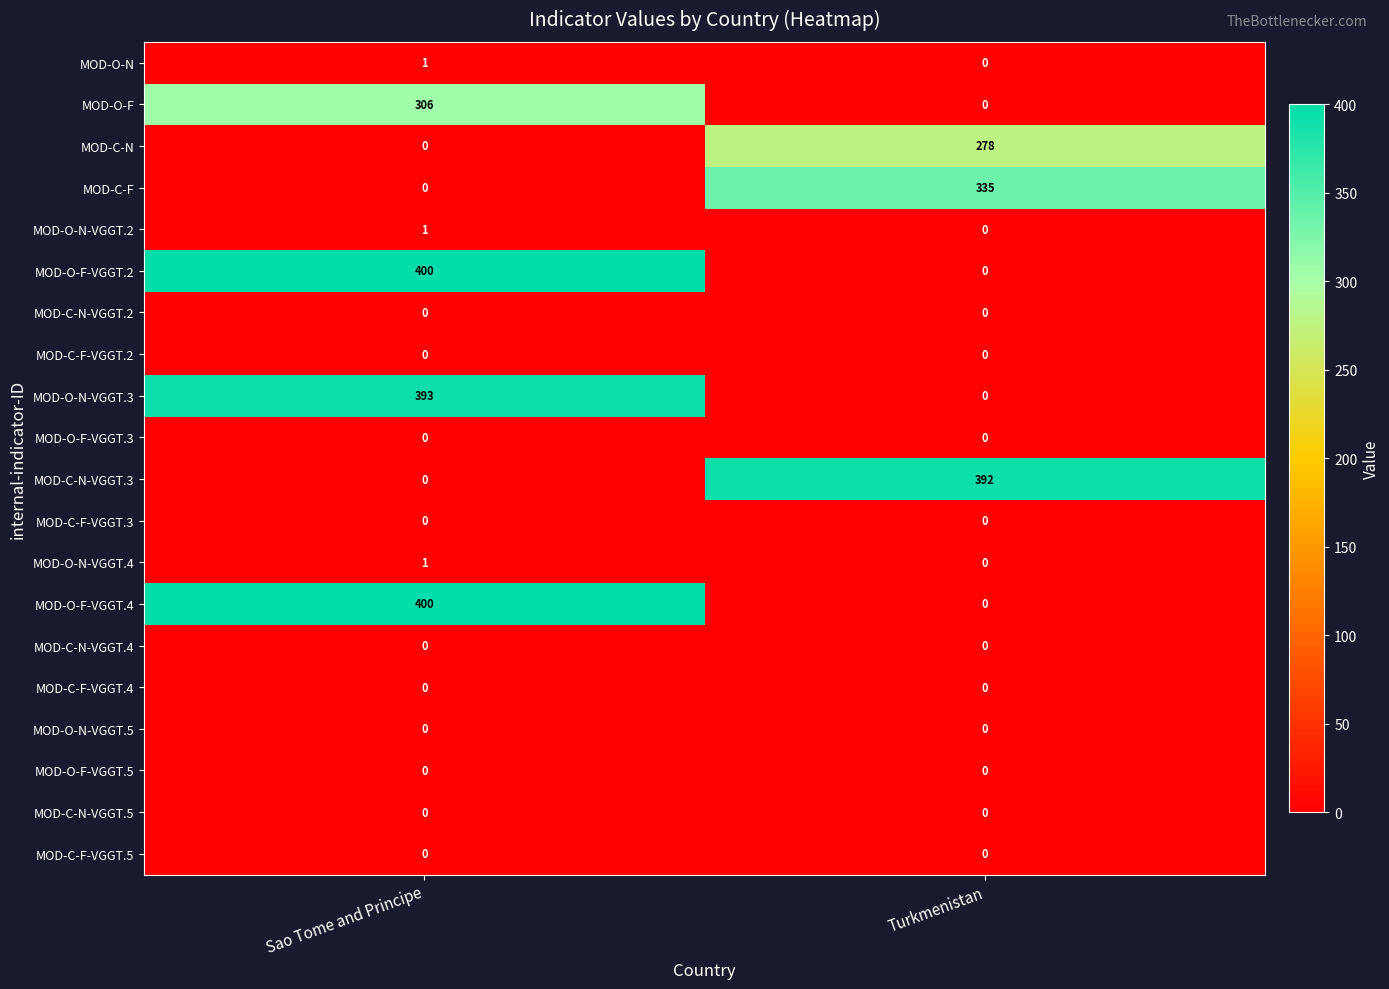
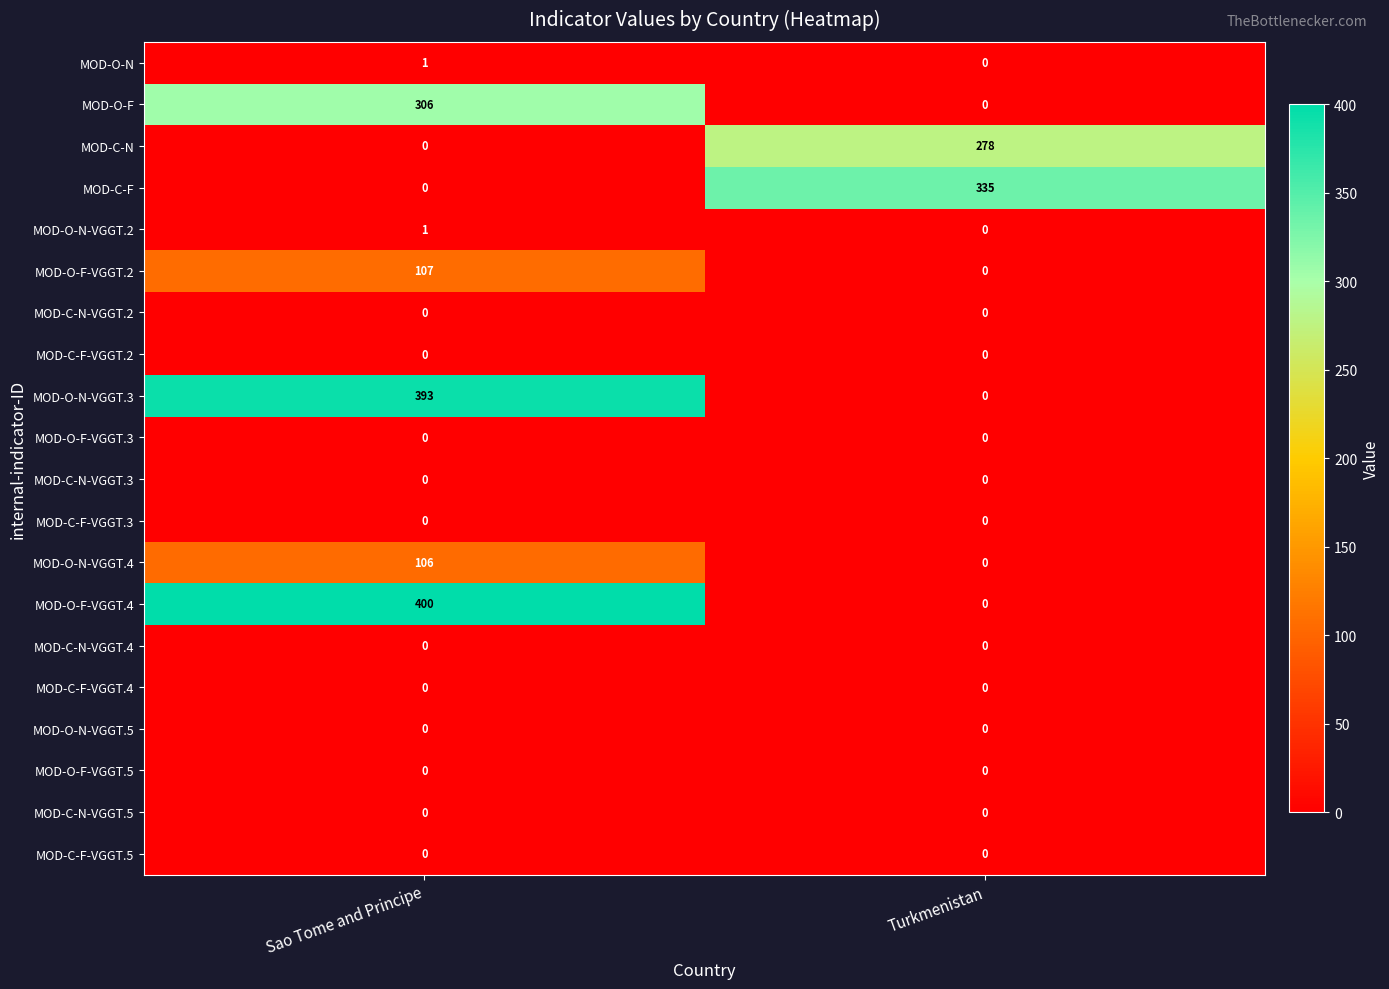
MOD-O-F-VGGT.2, Sao Tome and Principe: 400 -> 107
MOD-C-N-VGGT.3, Turkmenistan: 392 -> 0
MOD-O-N-VGGT.4, Sao Tome and Principe: 1 -> 106
